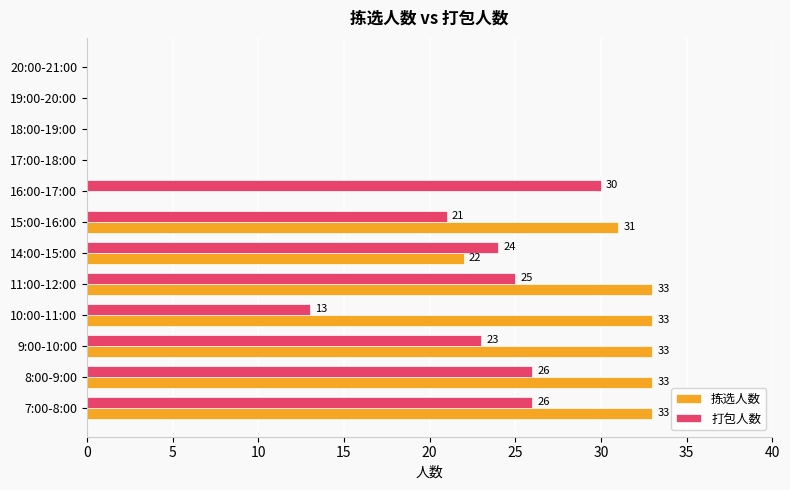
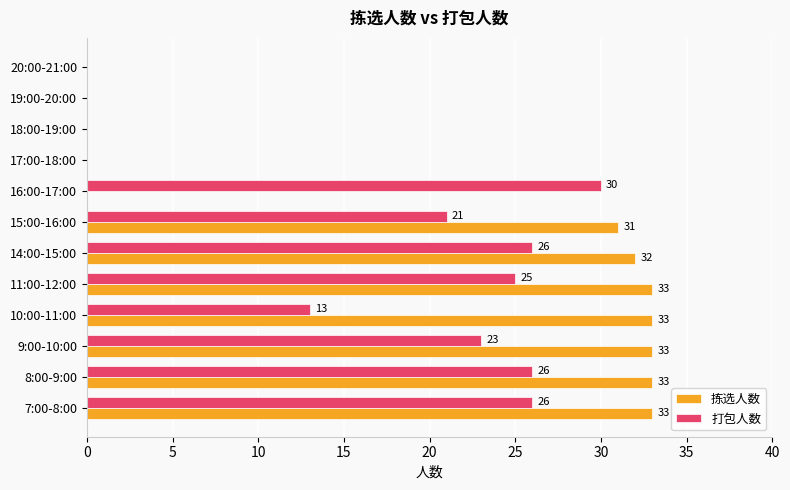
打包人数, 14:00-15:00: 24 -> 26
拣选人数, 14:00-15:00: 22 -> 32
